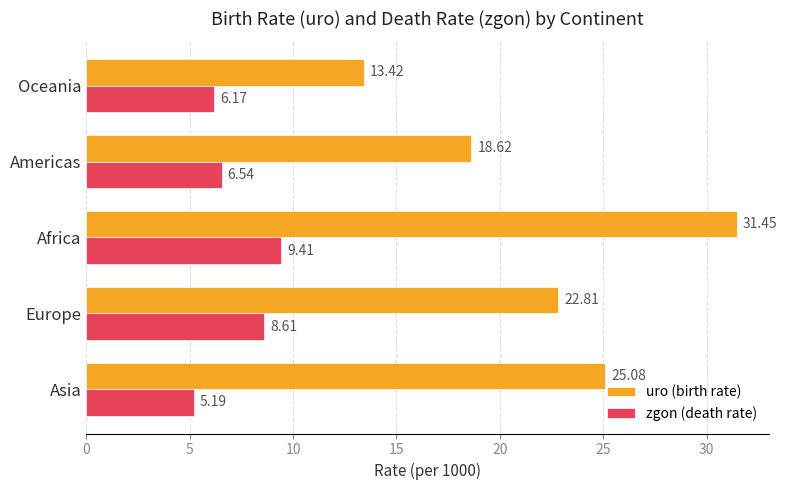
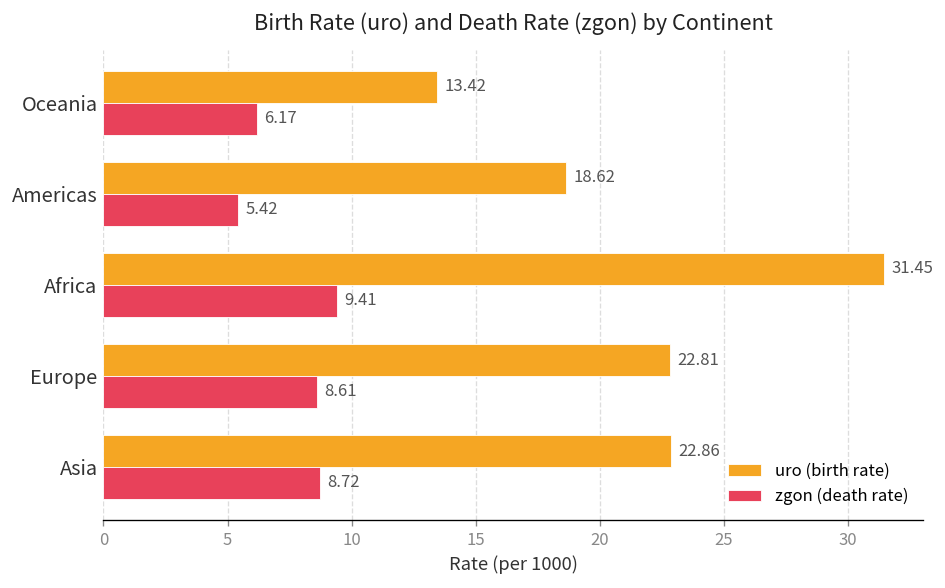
zgon (death rate), Americas: 6.54 -> 5.42
uro (birth rate), Asia: 25.08 -> 22.86
zgon (death rate), Asia: 5.19 -> 8.72
